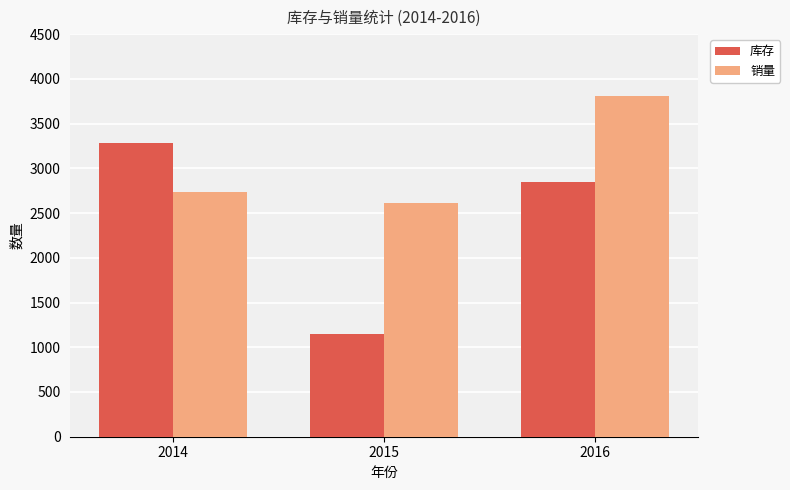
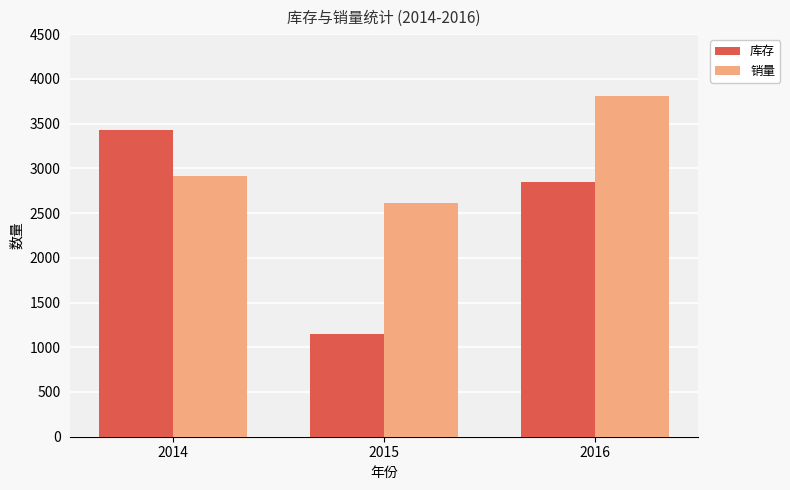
库存, 2014: 3300 -> 3400
销量, 2014: 2700 -> 2900
